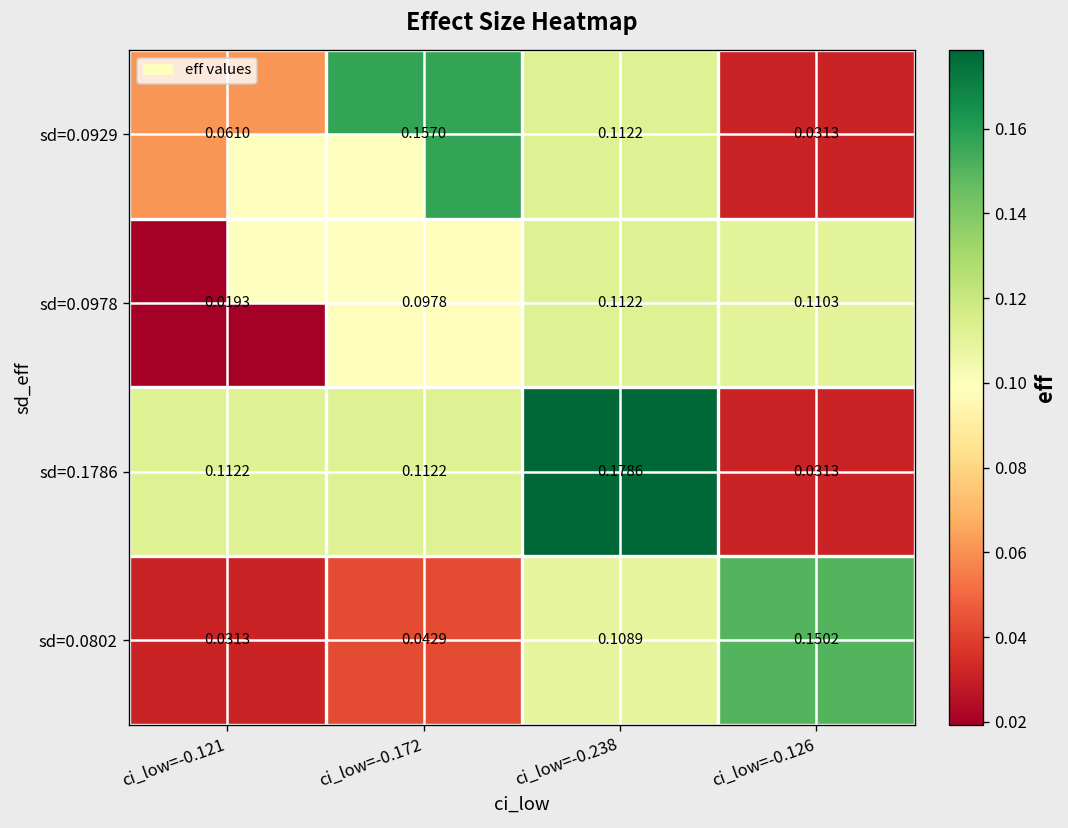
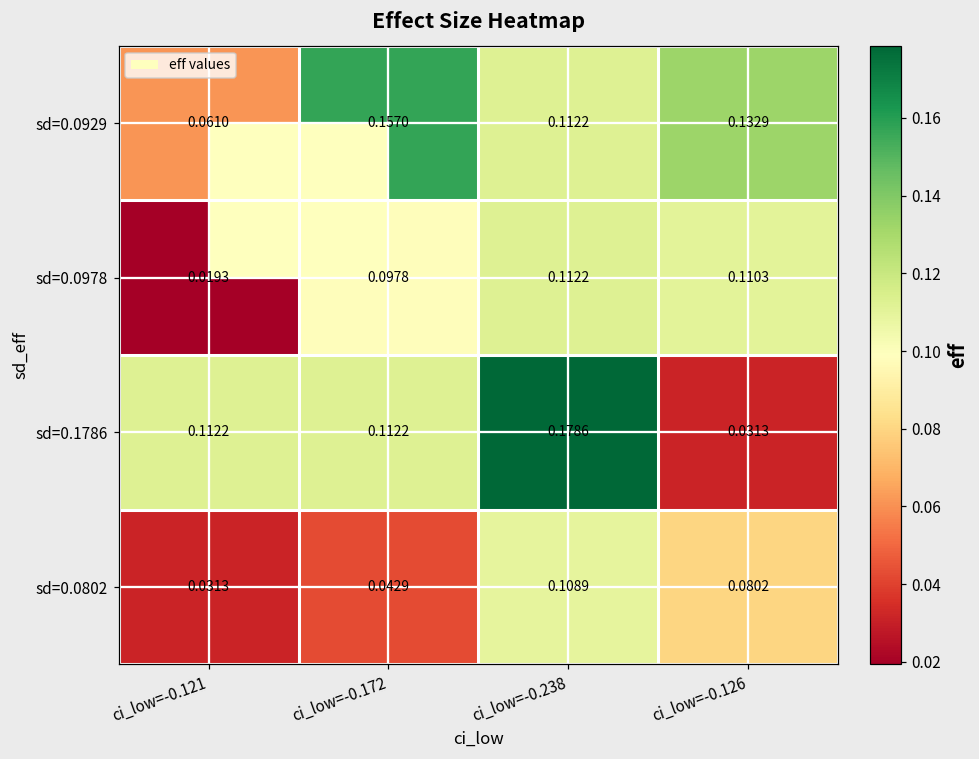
sd=0.0929, ci_low=-0.126: 0.0313 -> 0.1329
sd=0.0802, ci_low=-0.126: 0.1502 -> 0.0802
